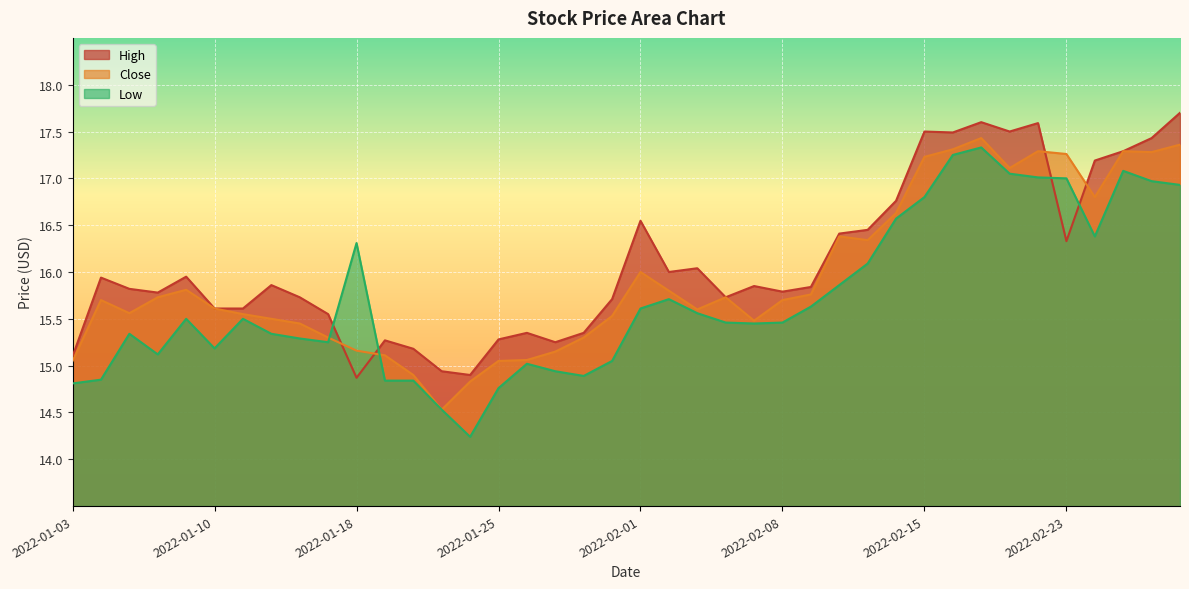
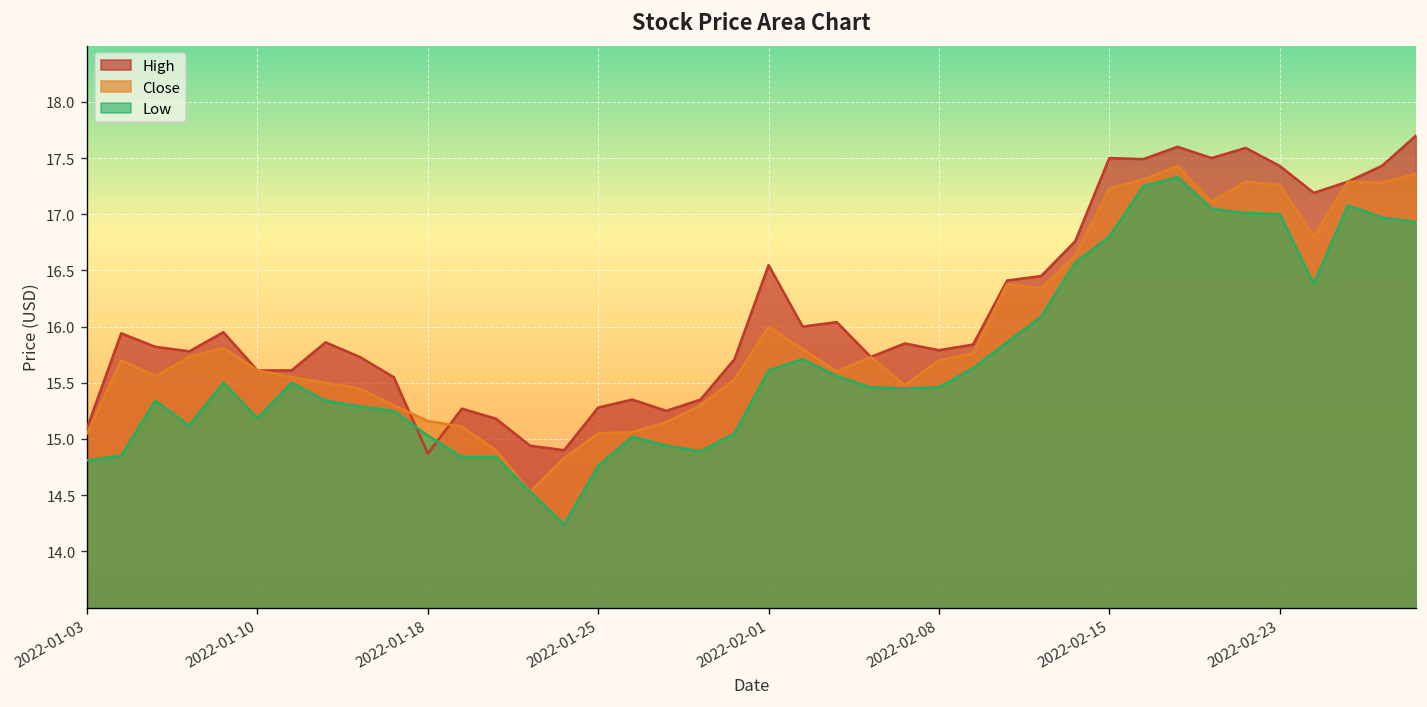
Low, 2022-01-18: 16.3 -> 15.0
High, 2022-02-23: 16.3 -> 17.4
